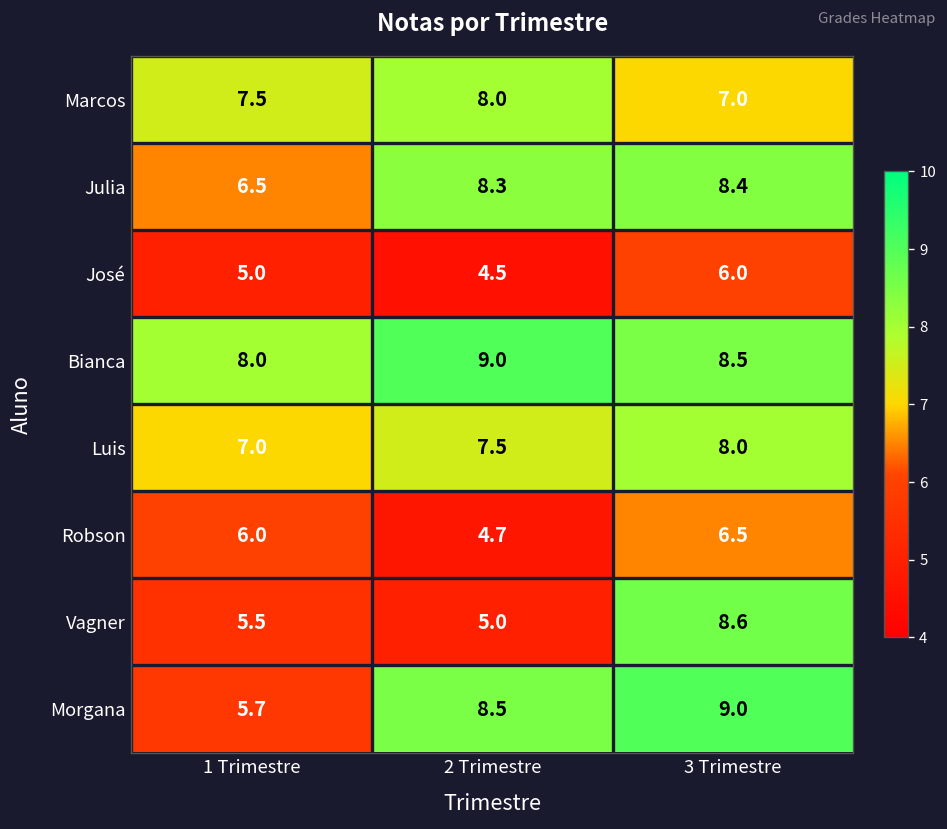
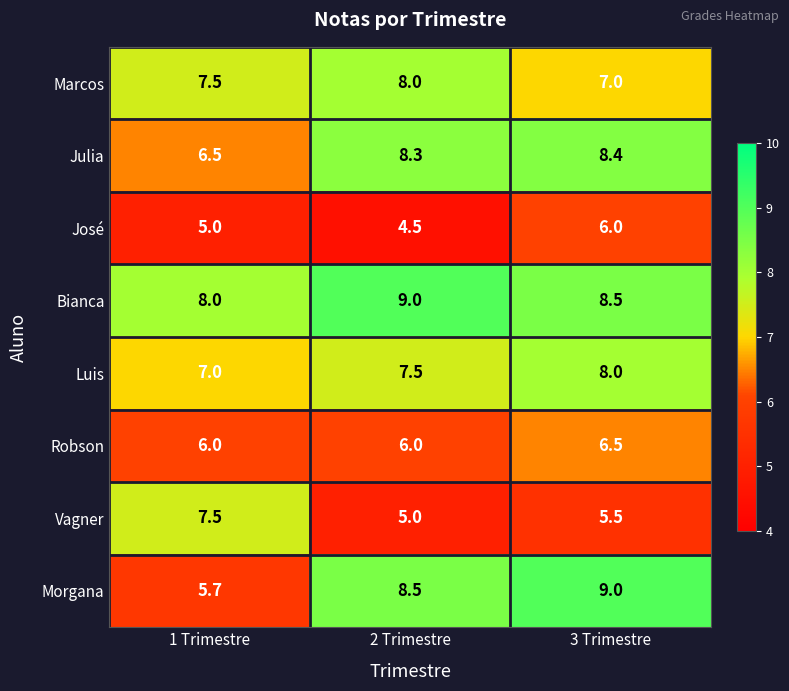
Robson, 2 Trimestre: 4.7 -> 6.0
Vagner, 1 Trimestre: 5.5 -> 7.5
Vagner, 3 Trimestre: 8.6 -> 5.5
